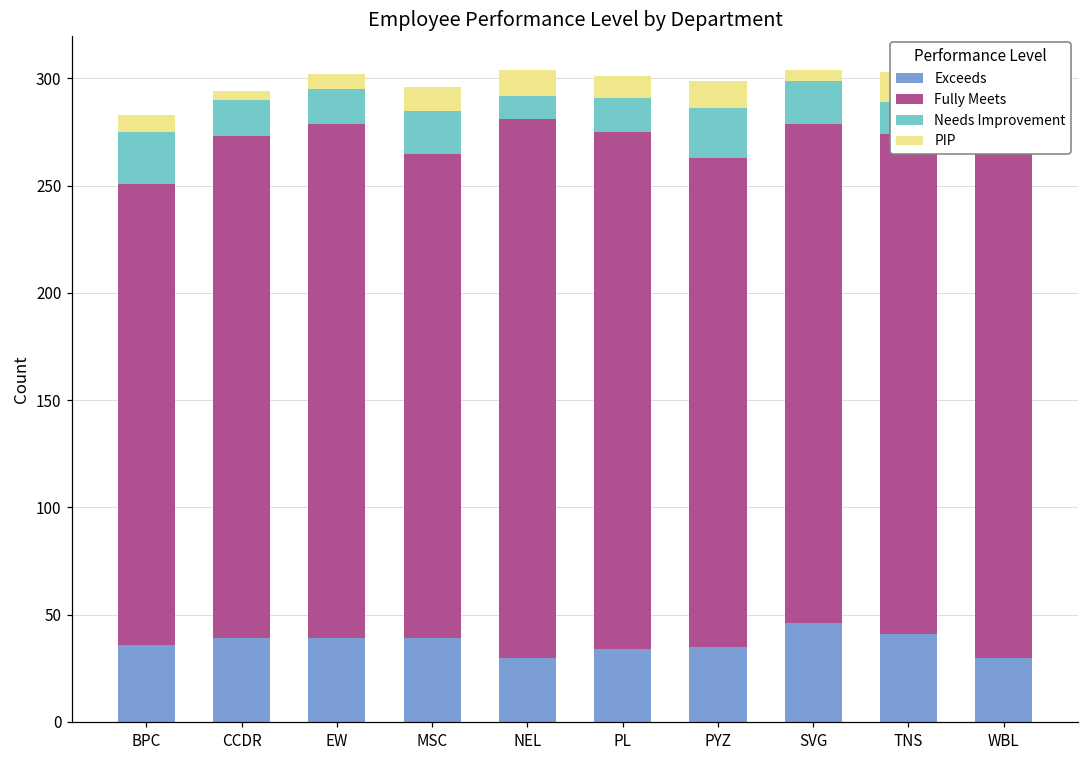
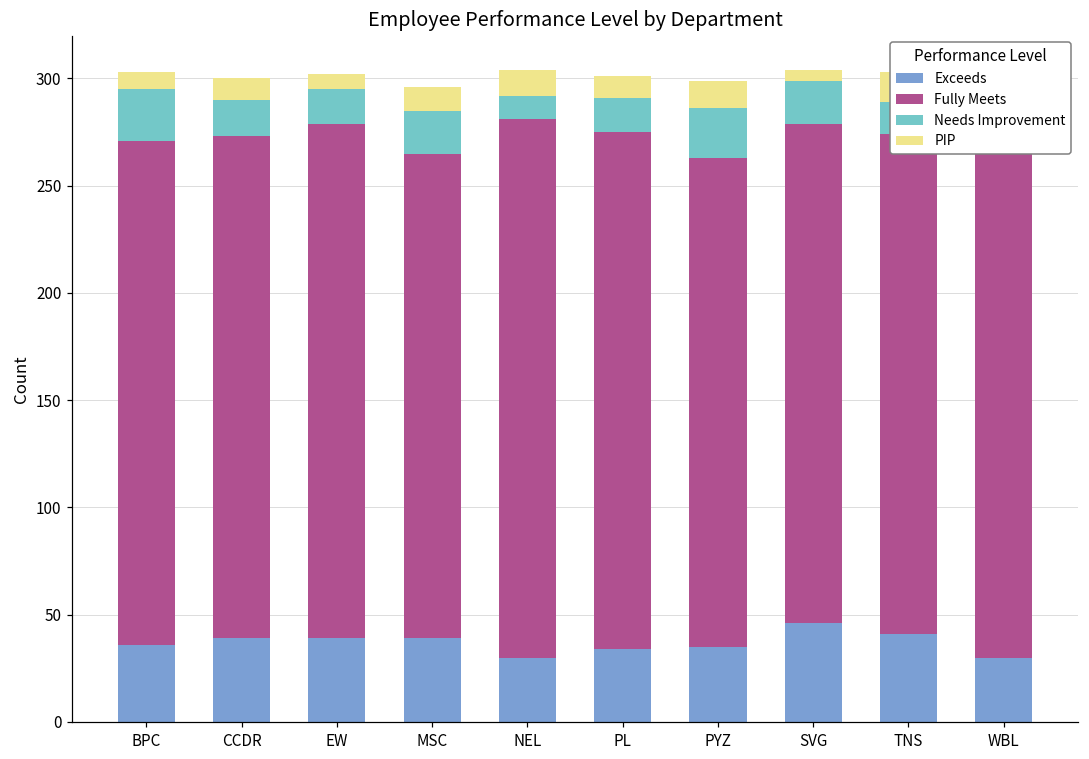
Fully Meets, BPC: 215 -> 235
PIP, CCDR: 4 -> 10
